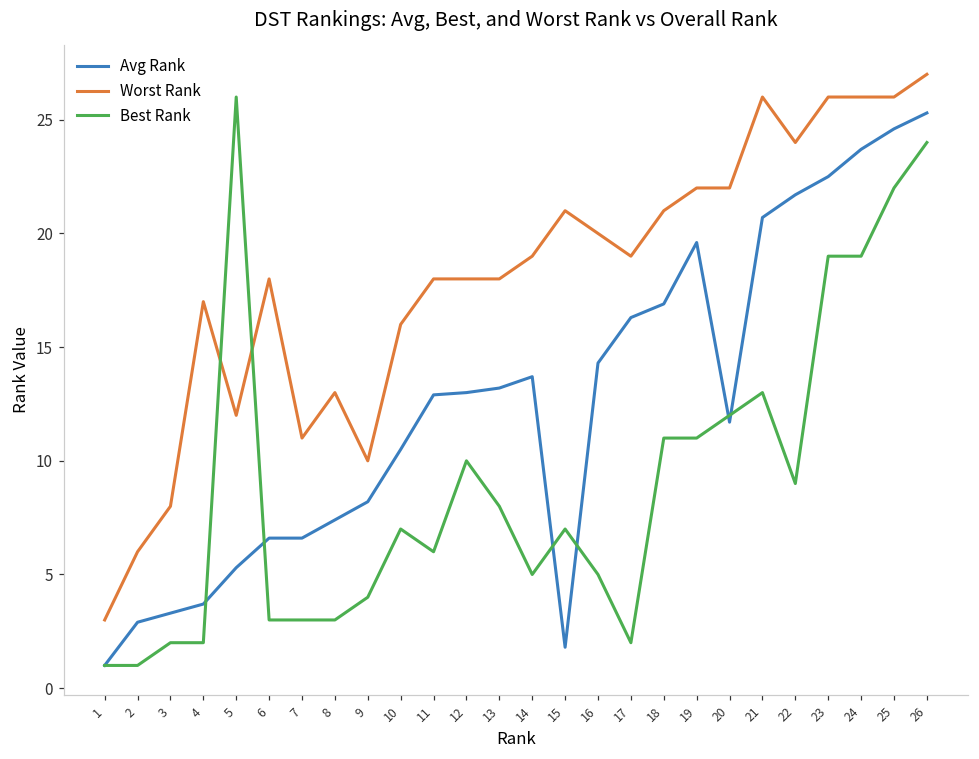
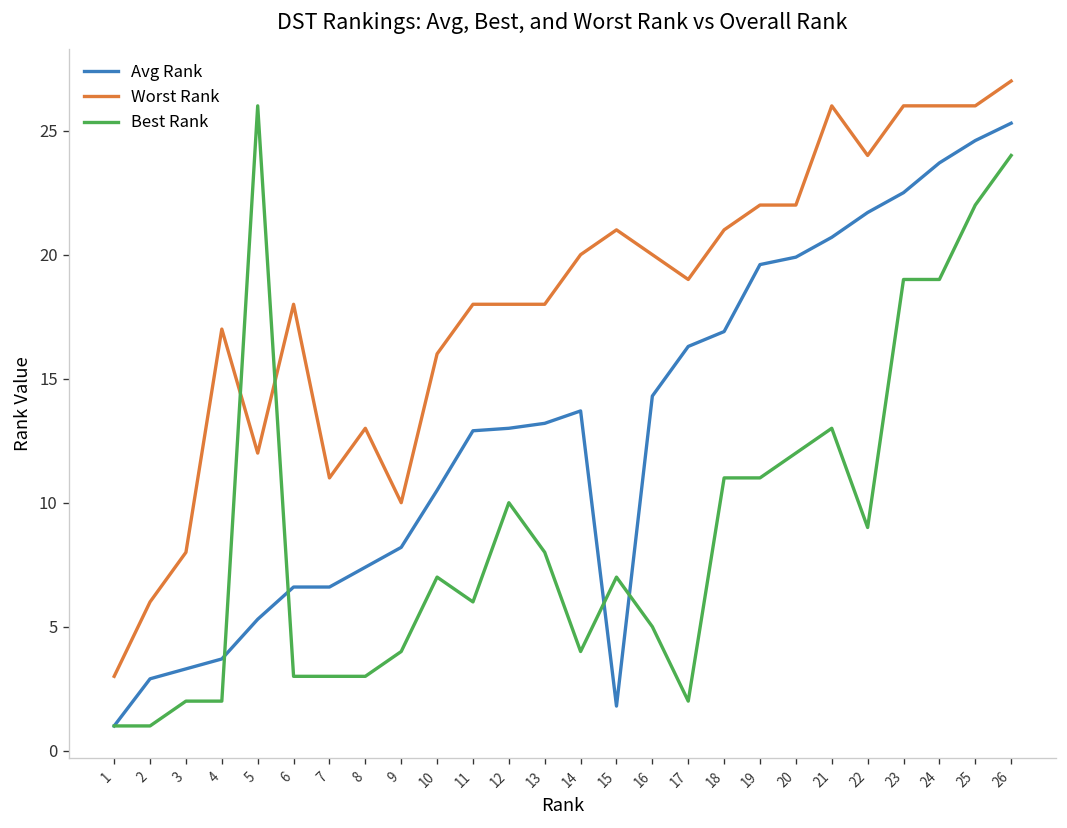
Worst Rank, 14: 19 -> 20
Best Rank, 14: 5 -> 4
Avg Rank, 20: 11.7 -> 19.9
